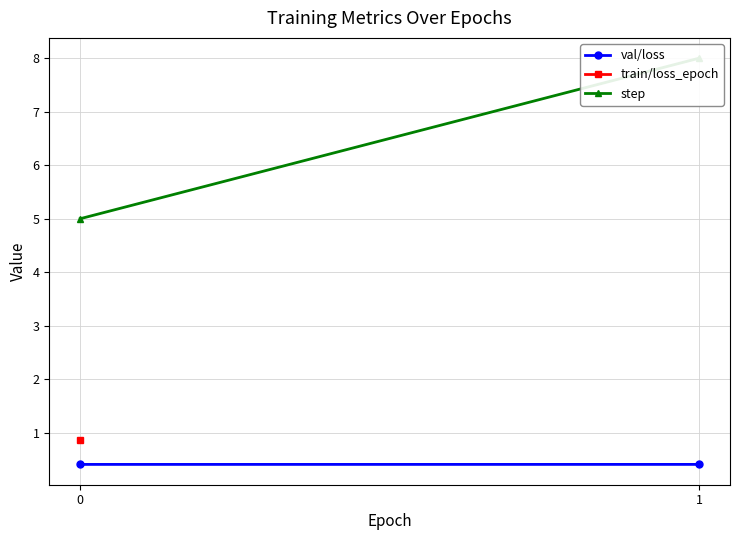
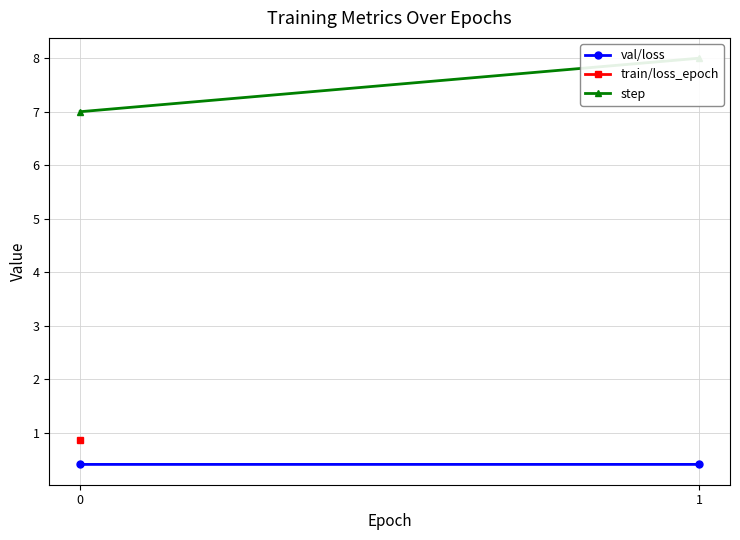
step, 0: 5 -> 7
